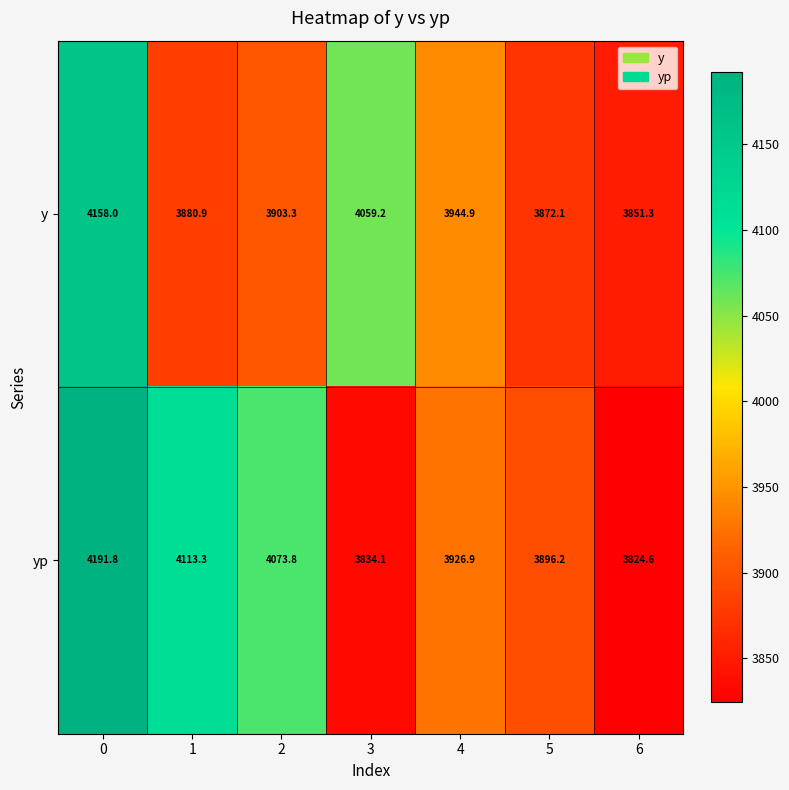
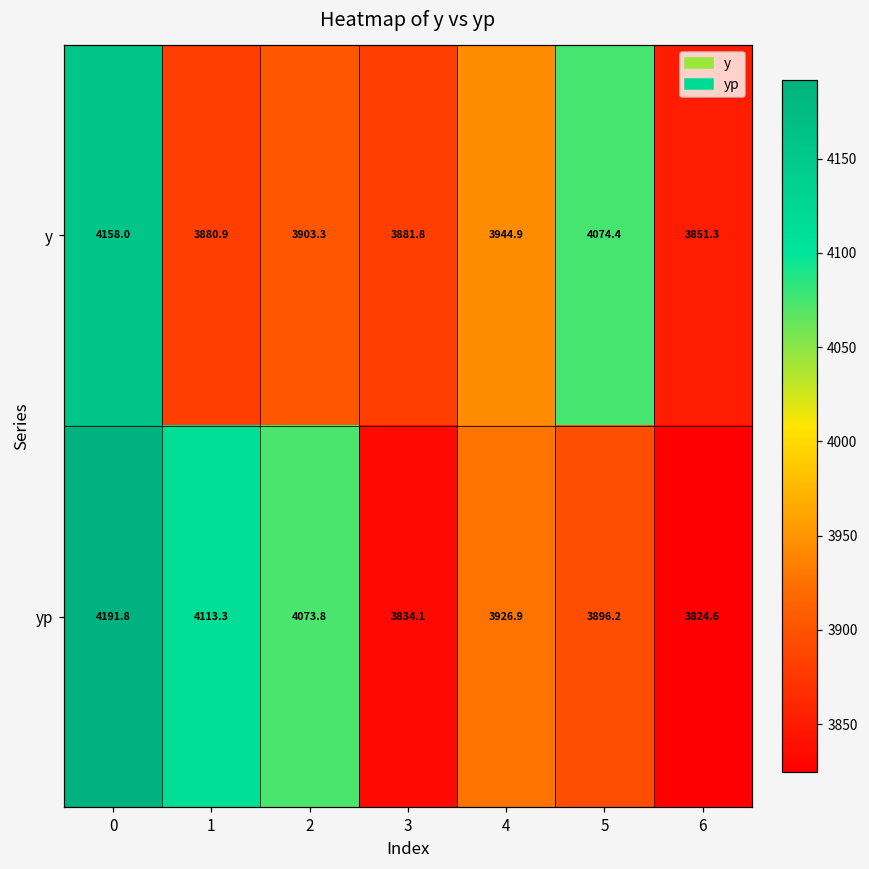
y, 3: 4059.2 -> 3881.8
y, 5: 3872.1 -> 4074.4
